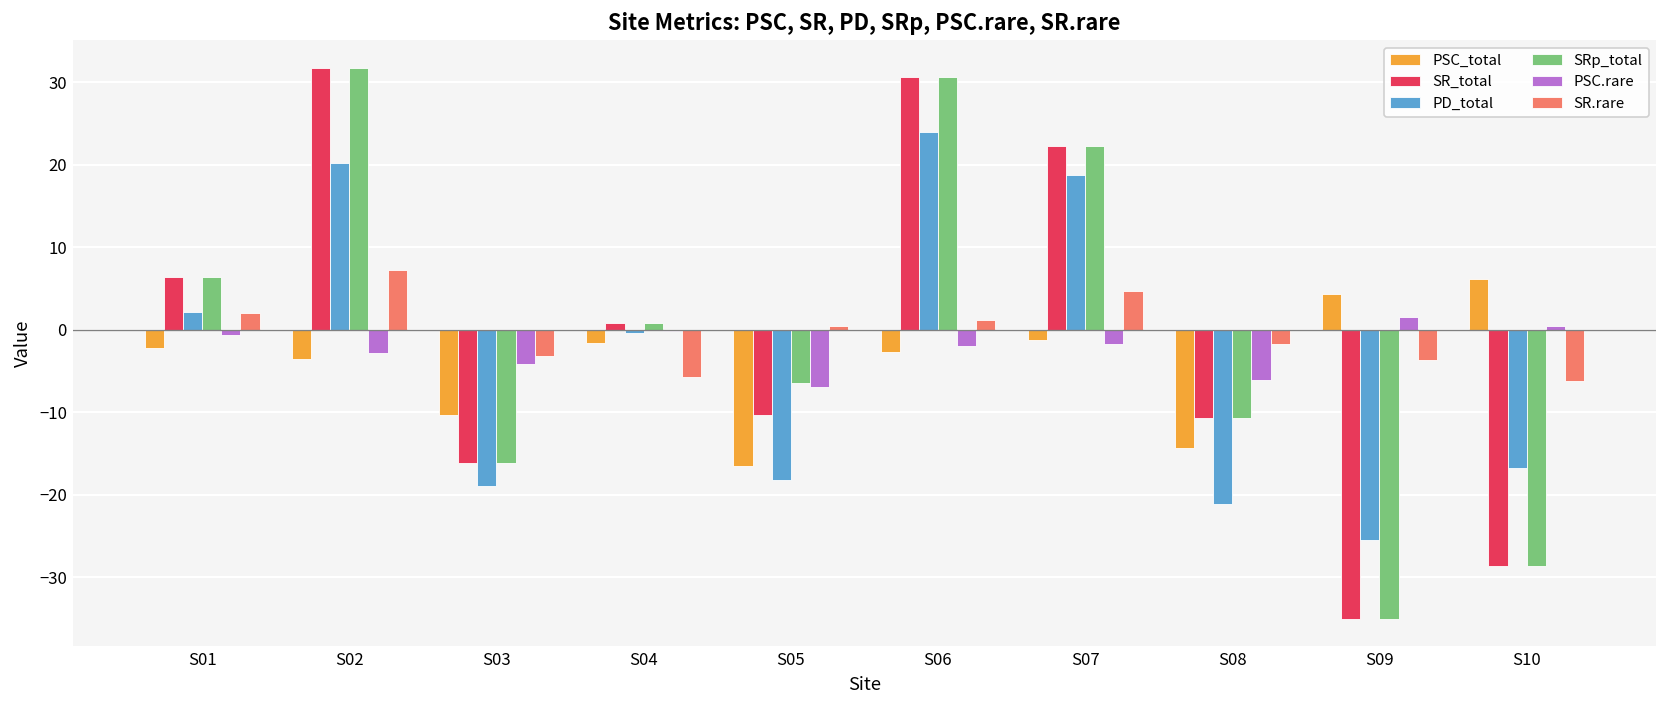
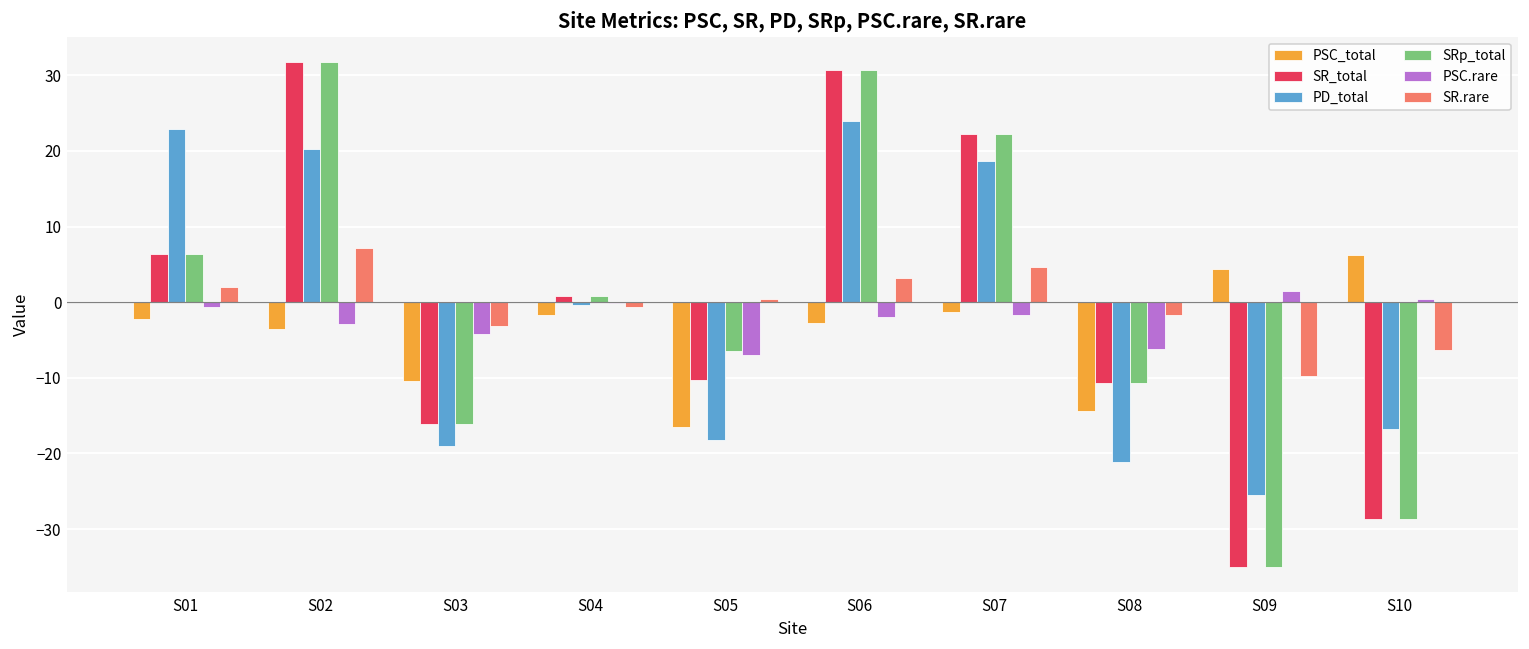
PD_total, S01: 2 -> 23
SR.rare, S04: -6 -> -1
SR.rare, S06: 1 -> 3
SR.rare, S09: -4 -> -10
